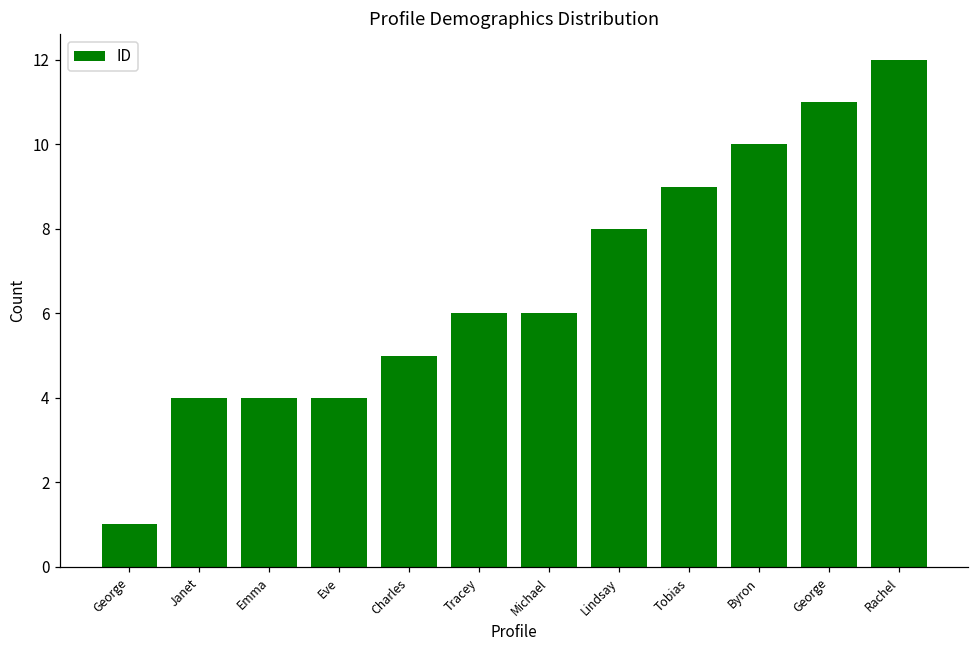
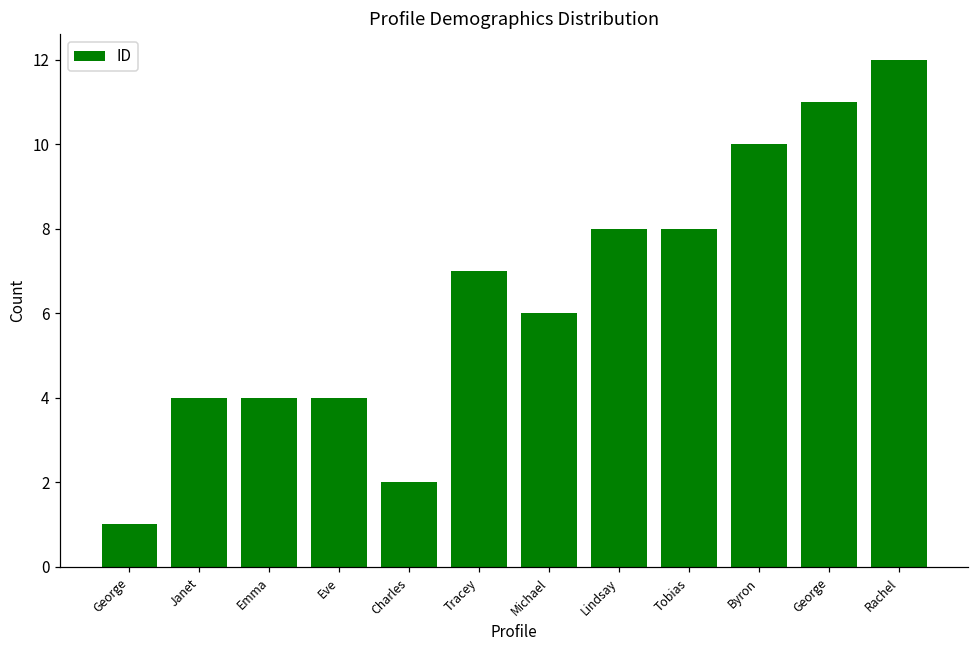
Charles: 5 -> 2
Tracey: 6 -> 7
Tobias: 9 -> 8
